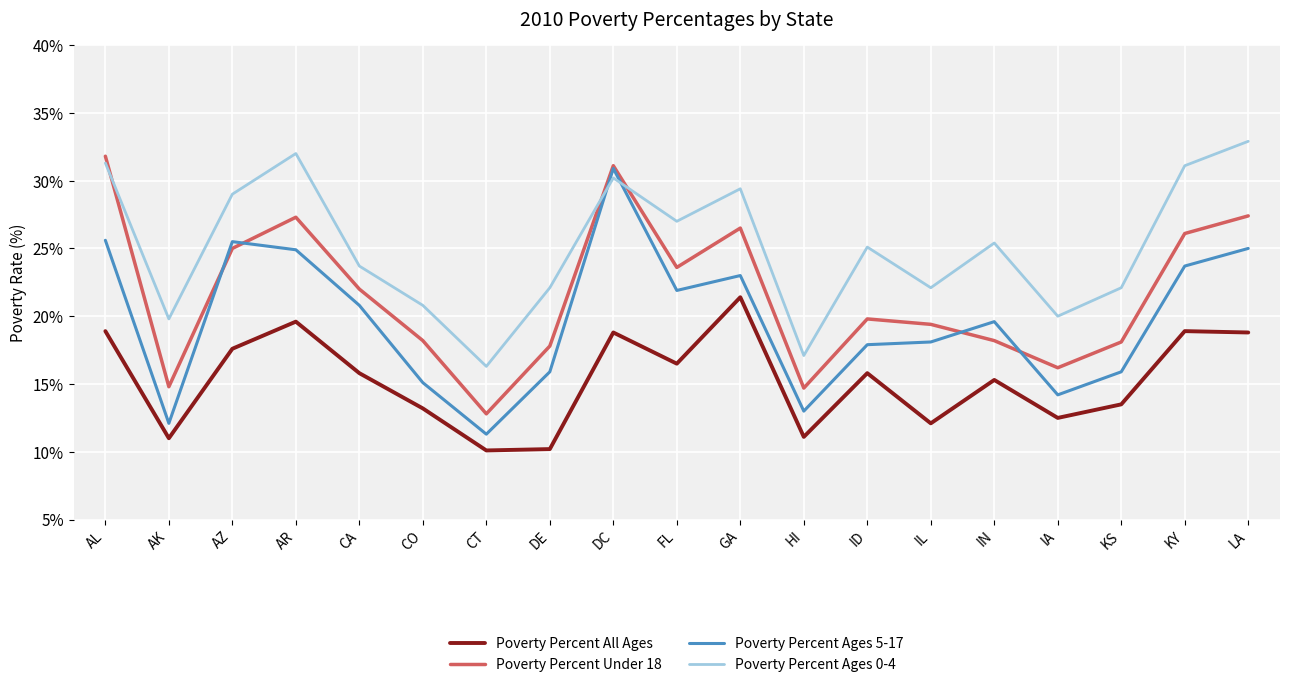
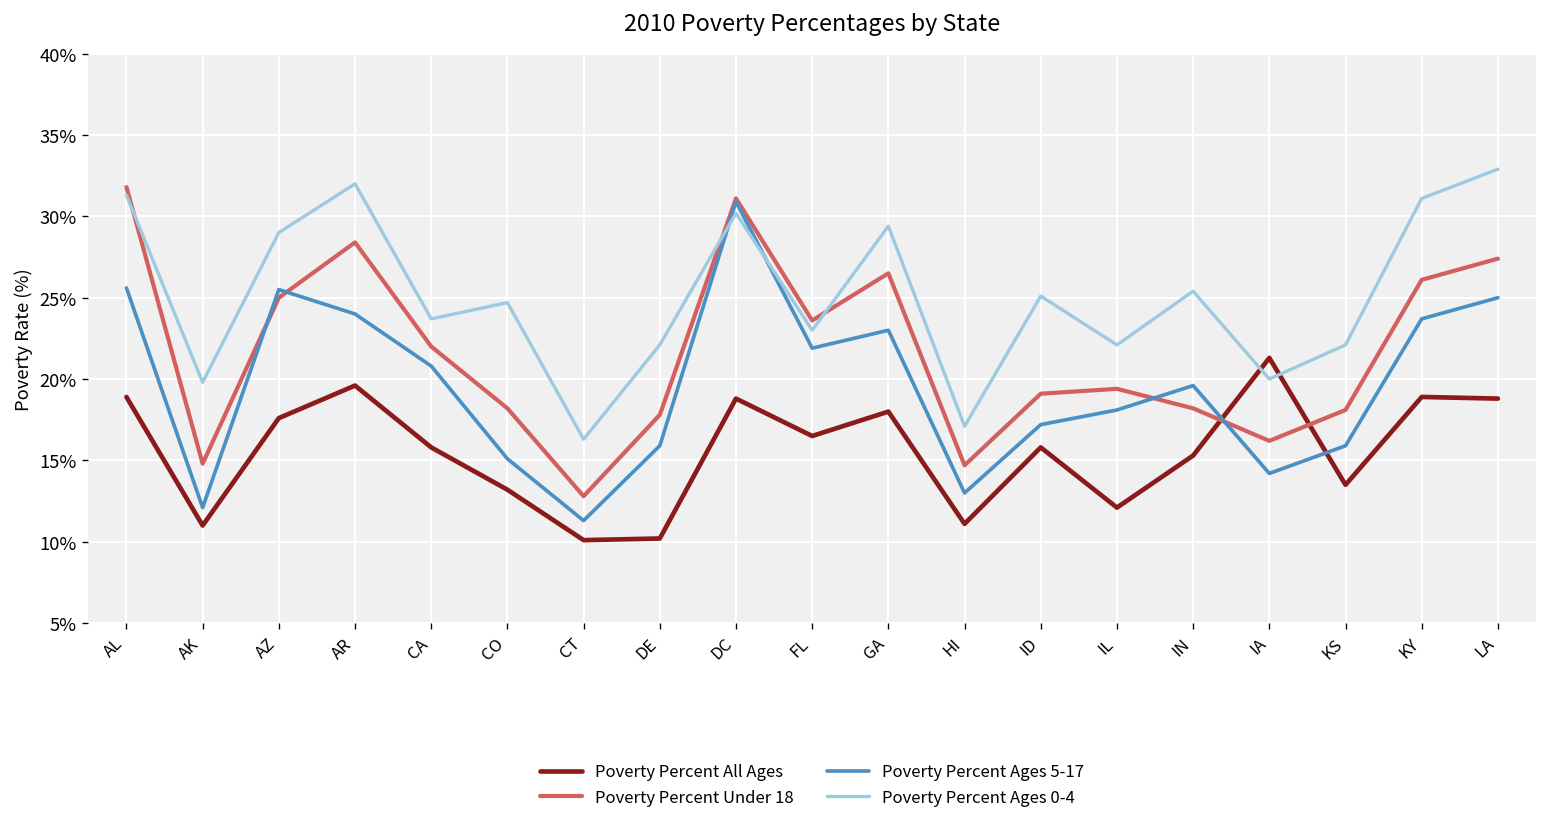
Poverty Percent Under 18, AR: 27.3% -> 28.4%
Poverty Percent Ages 5-17, AR: 24.9% -> 24.0%
Poverty Percent Ages 0-4, CO: 20.8% -> 24.7%
Poverty Percent Ages 0-4, FL: 27% -> 23%
Poverty Percent All Ages, GA: 21.4% -> 18.0%
Poverty Percent Under 18, ID: 19.8% -> 19.1%
Poverty Percent Ages 5-17, ID: 17.9% -> 17.2%
Poverty Percent All Ages, IA: 12.5% -> 21.3%
